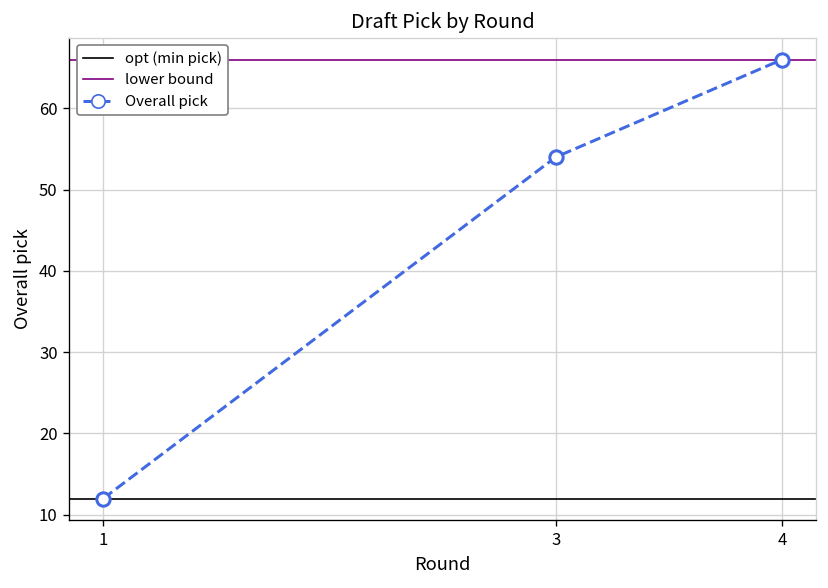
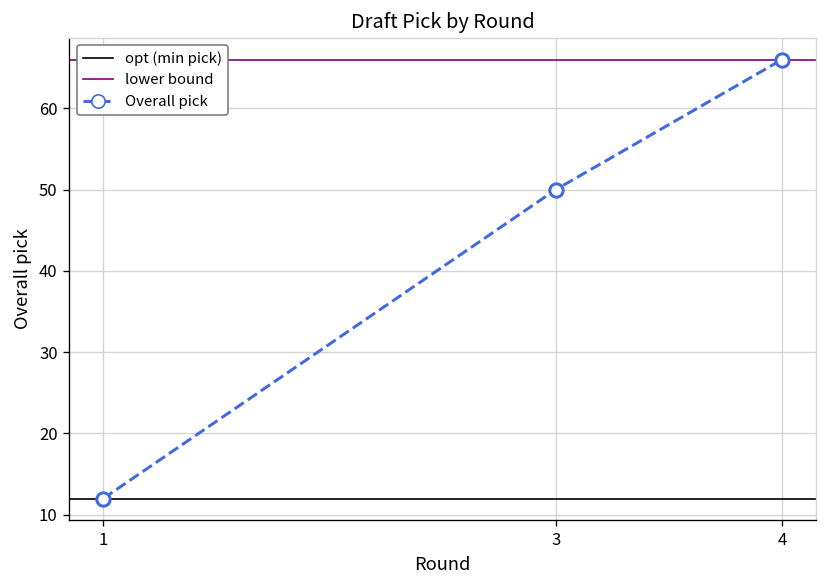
3: 54 -> 50
